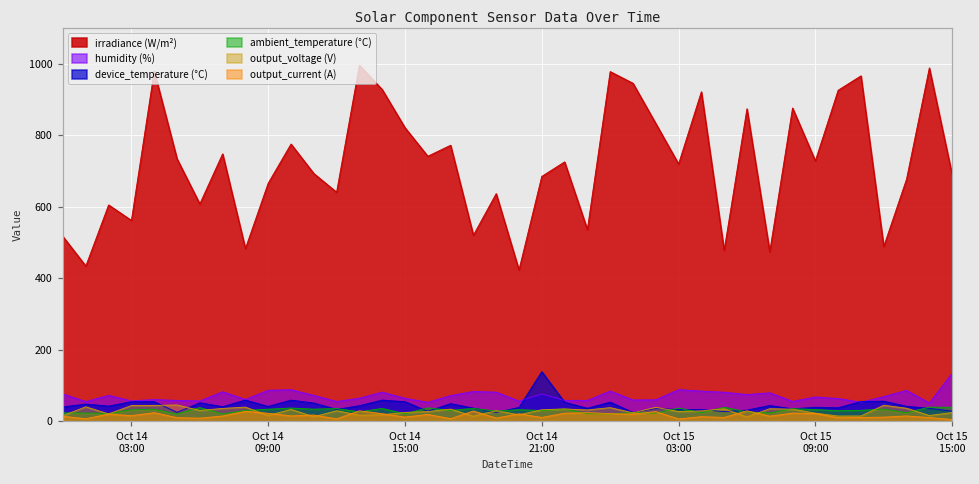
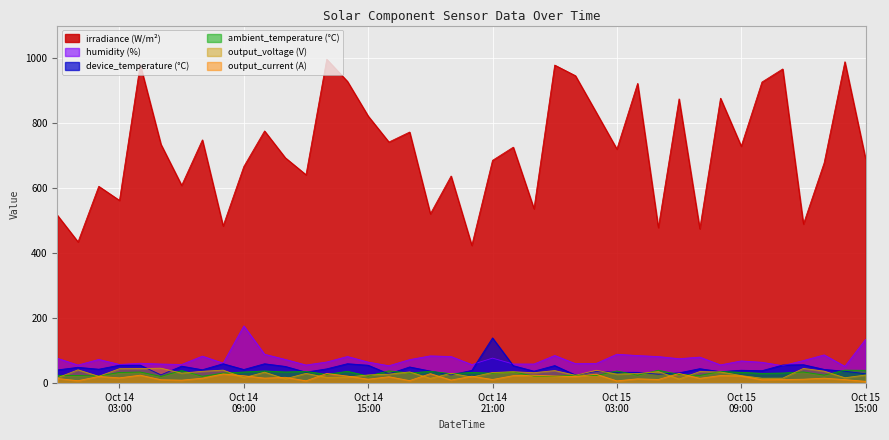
humidity (%), Oct 14 09:00: 90 -> 180
